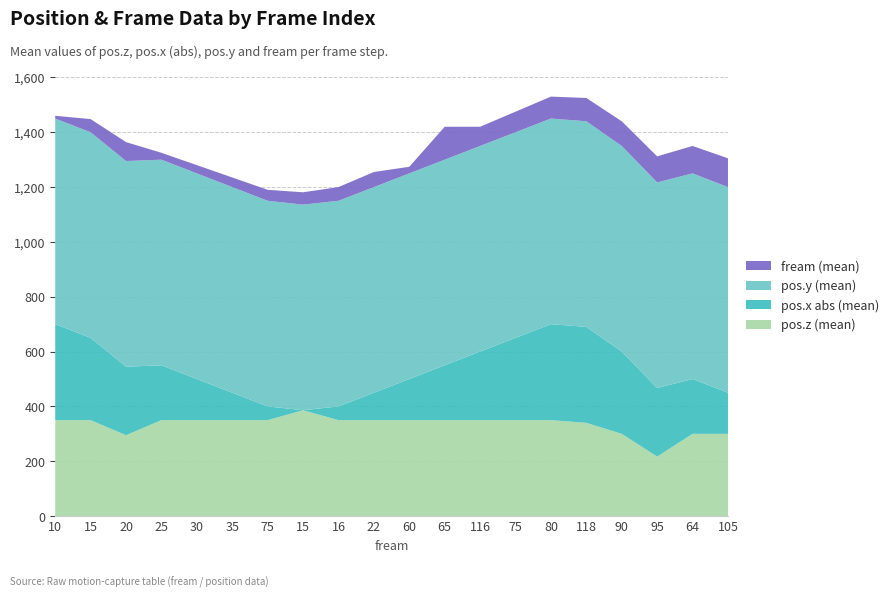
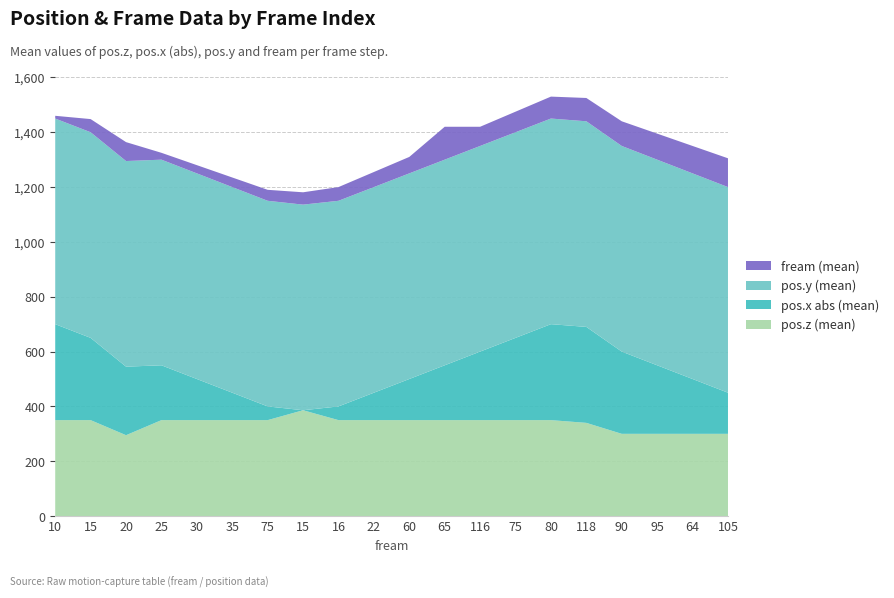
fream (mean), 60: 20 -> 60
pos.z (mean), 95: 220 -> 300
